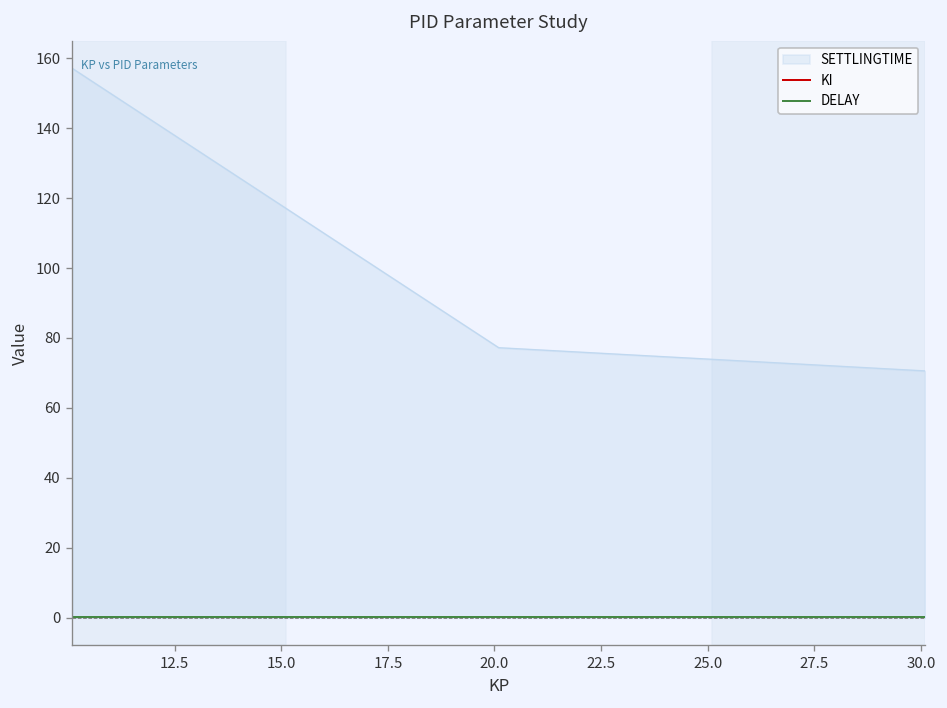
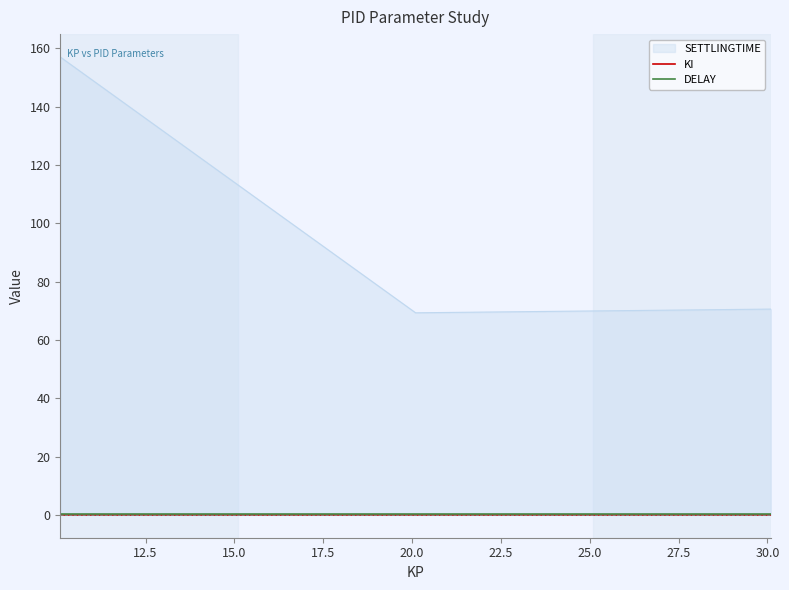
SETTLINGTIME, 20.0: 77 -> 69
